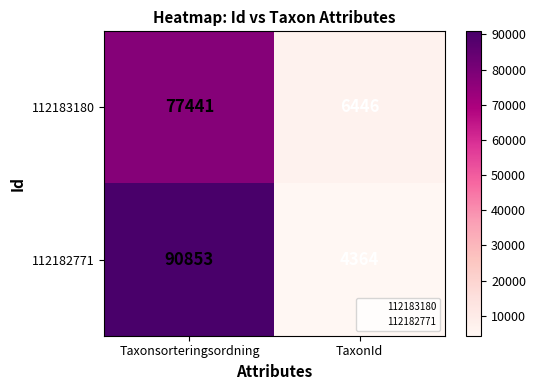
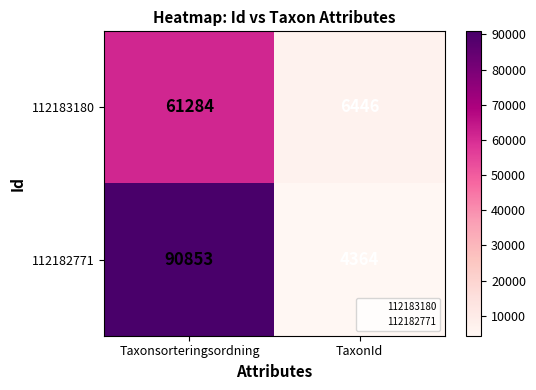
112183180, Taxonsorteringsordning: 77441 -> 61284
